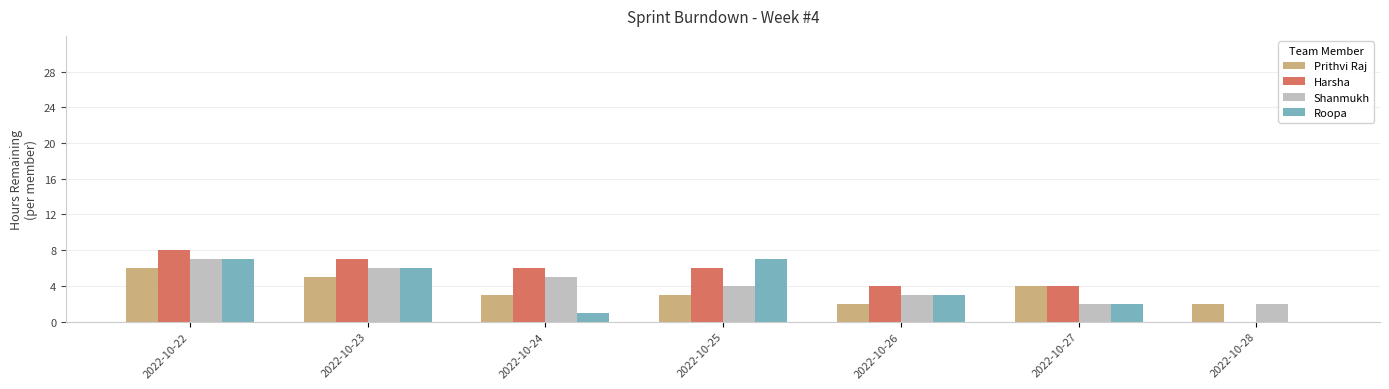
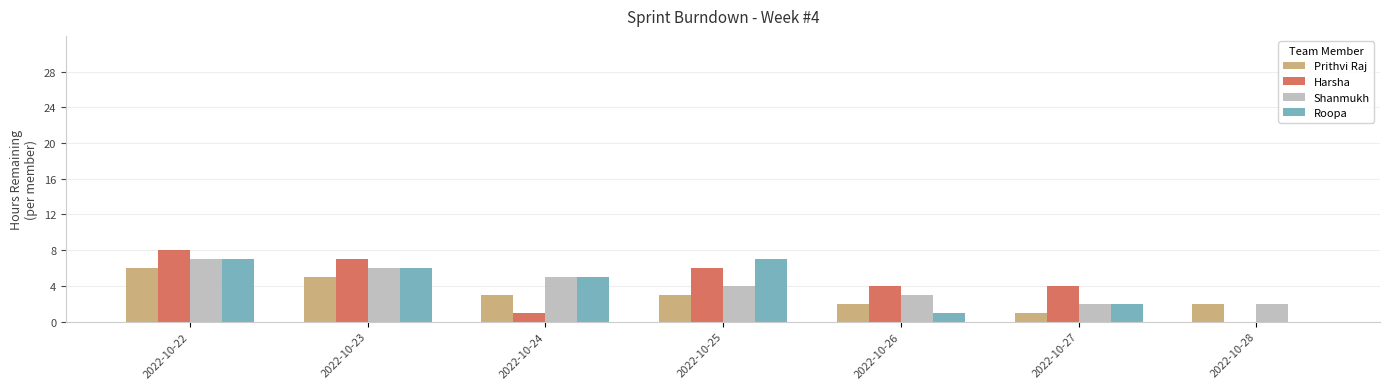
Harsha, 2022-10-24: 6 -> 1
Roopa, 2022-10-24: 1 -> 5
Roopa, 2022-10-26: 3 -> 1
Prithvi Raj, 2022-10-27: 4 -> 1
